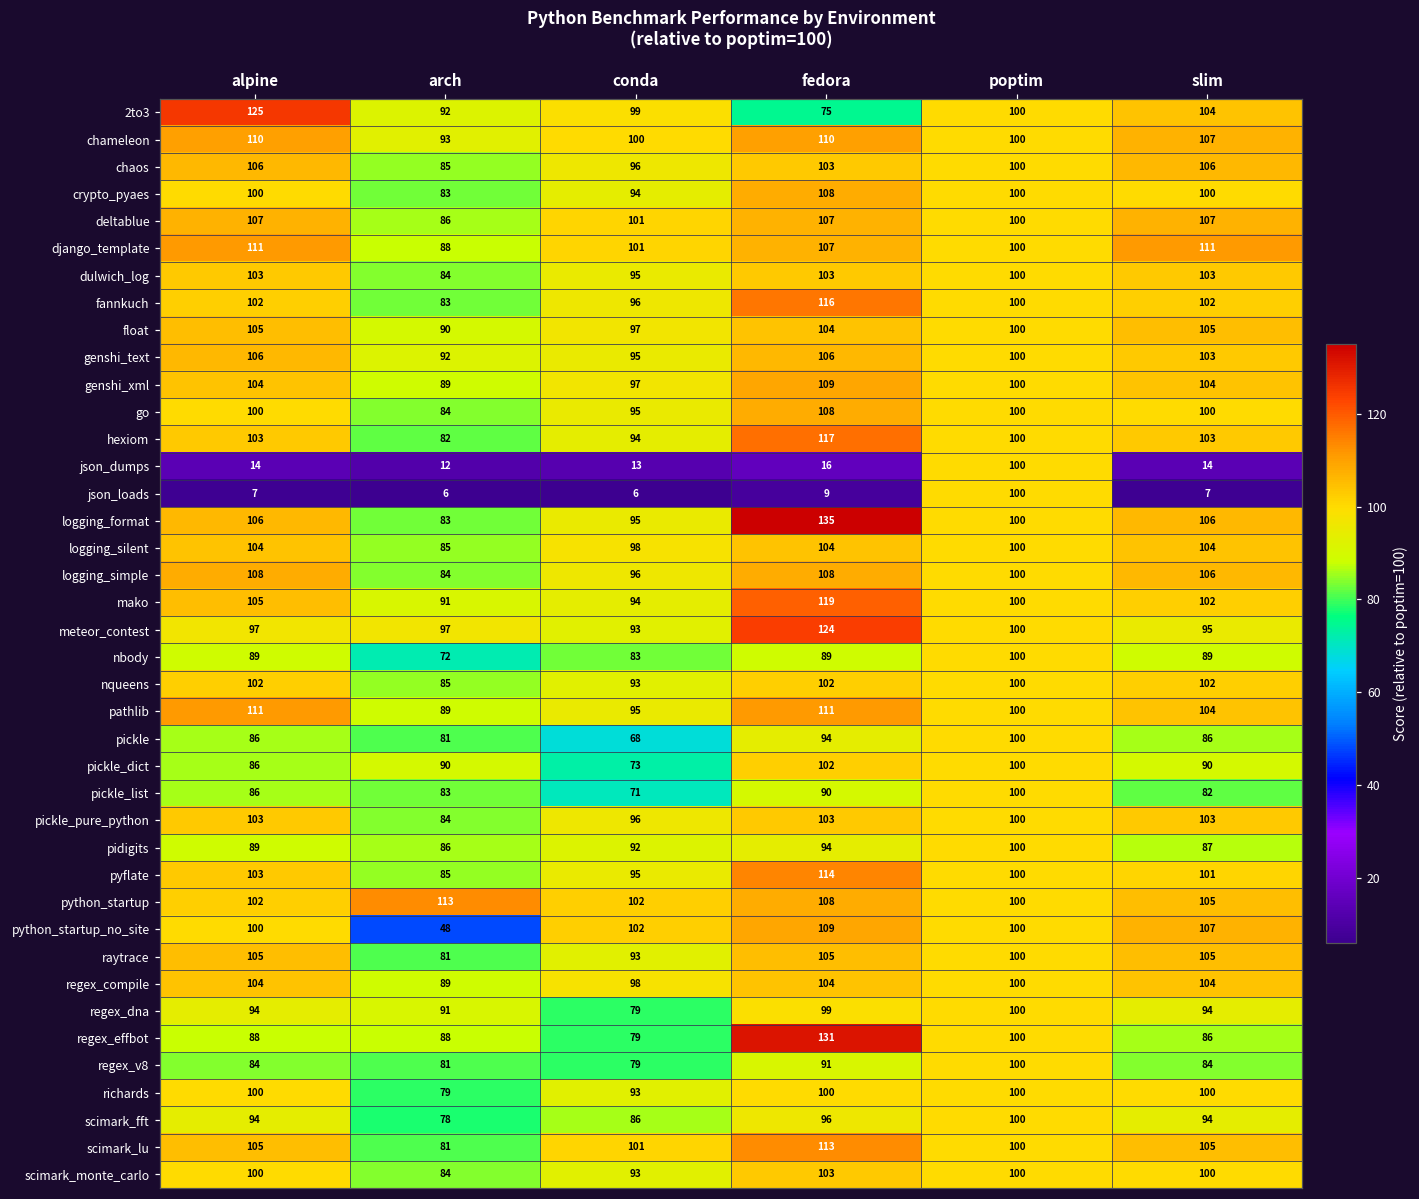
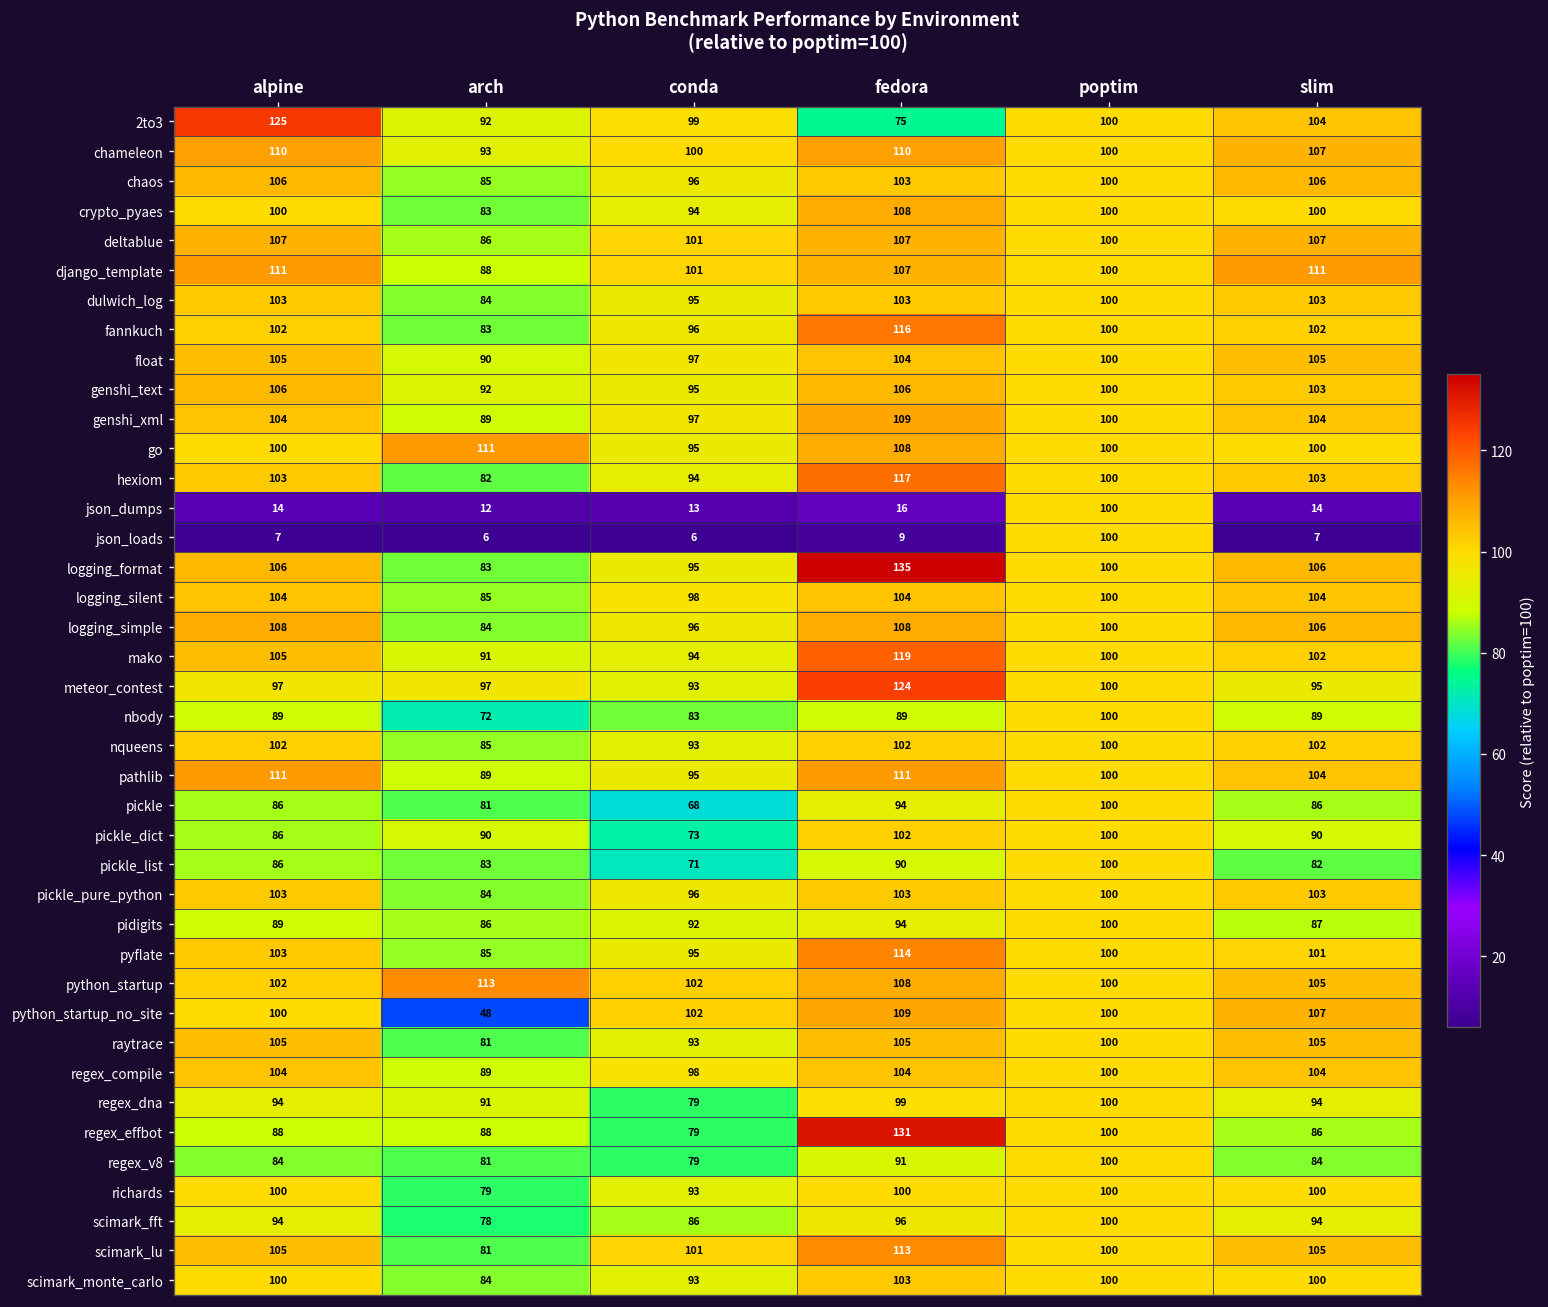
go, arch: 84 -> 111
